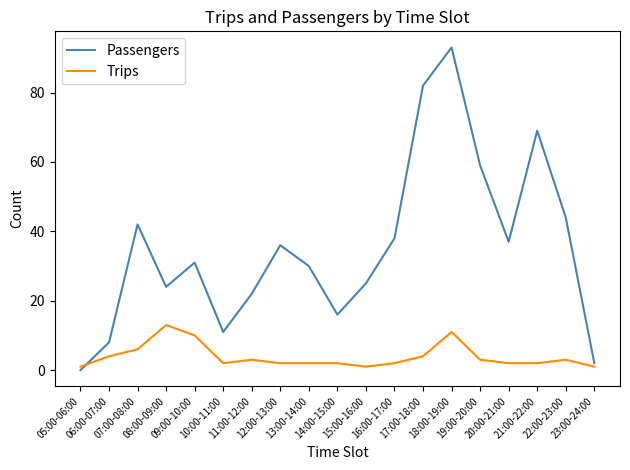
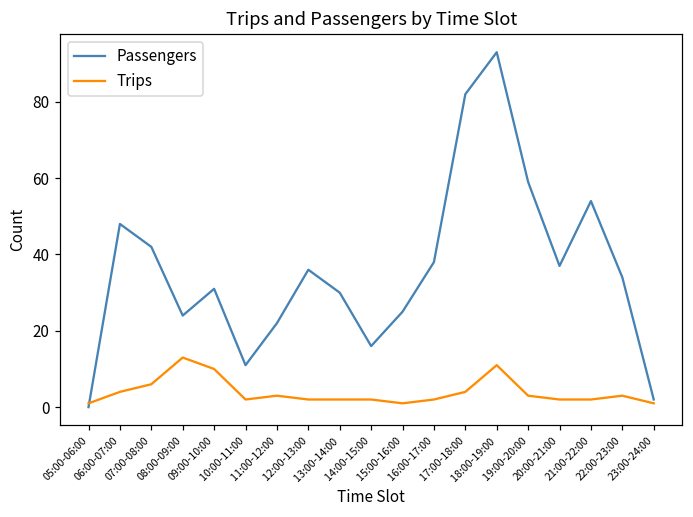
Passengers, 06:00-07:00: 8 -> 48
Passengers, 21:00-22:00: 69 -> 54
Passengers, 22:00-23:00: 44 -> 34
